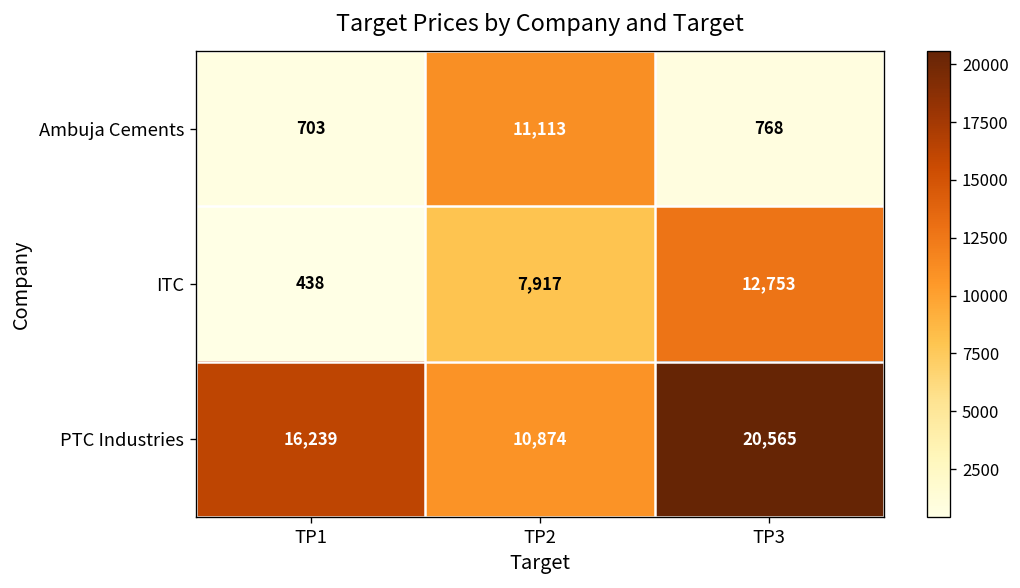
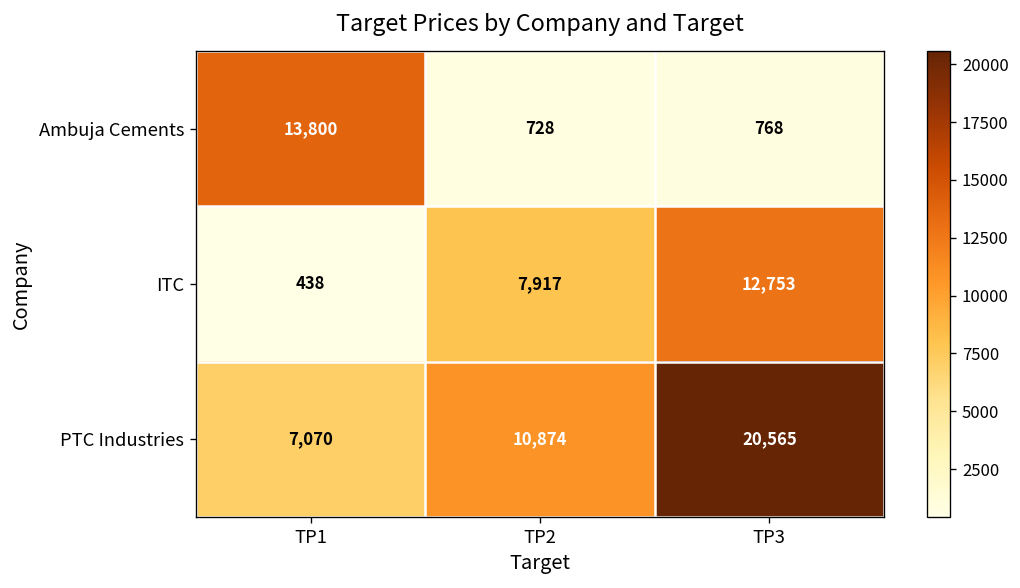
Ambuja Cements, TP1: 703 -> 13,800
Ambuja Cements, TP2: 11,113 -> 728
PTC Industries, TP1: 16,239 -> 7,070
